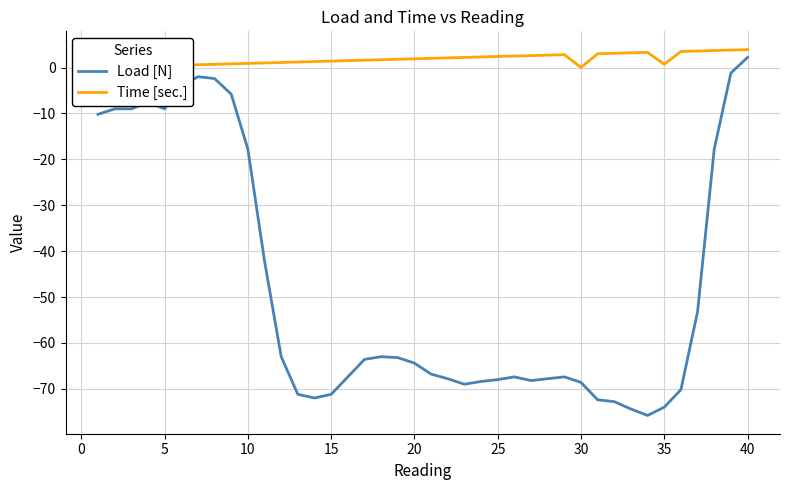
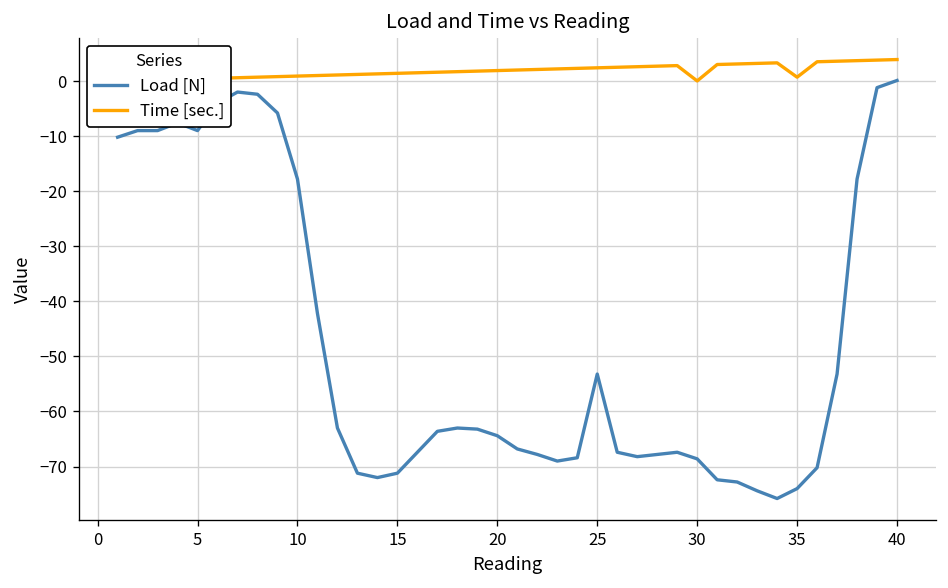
Load [N], 25: -68 -> -53
Load [N], 40: 2 -> 0
